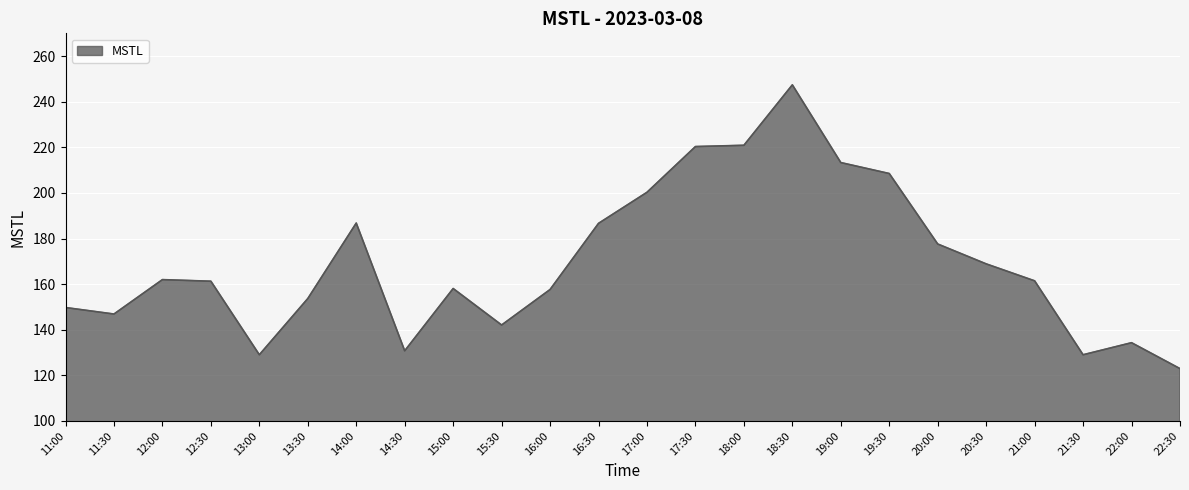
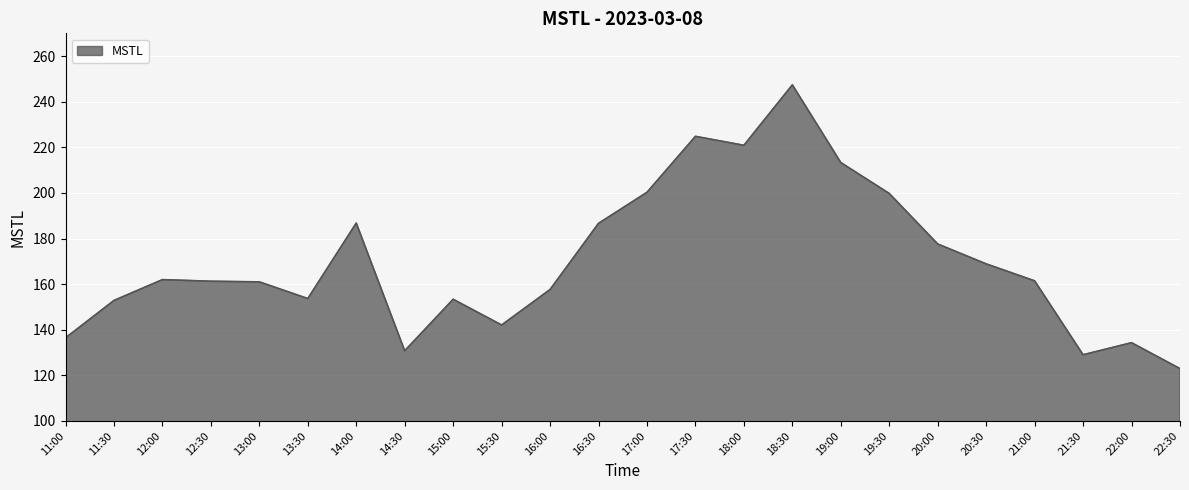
11:00: 150 -> 136
11:30: 147 -> 153
13:00: 129 -> 161
15:00: 158 -> 153
17:30: 220 -> 225
19:30: 209 -> 200
